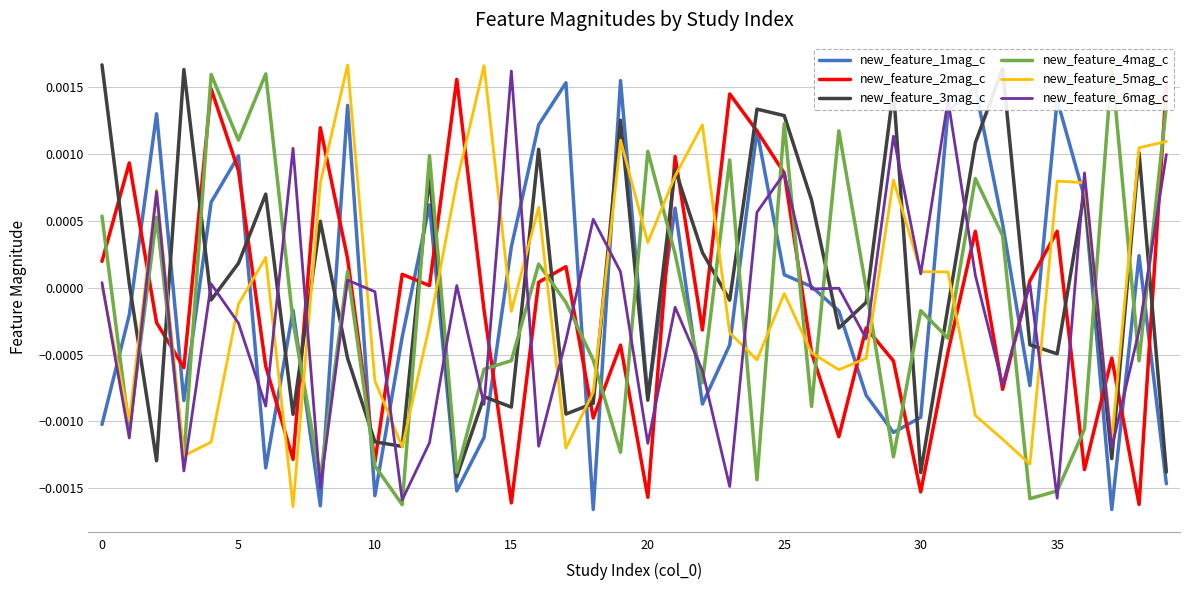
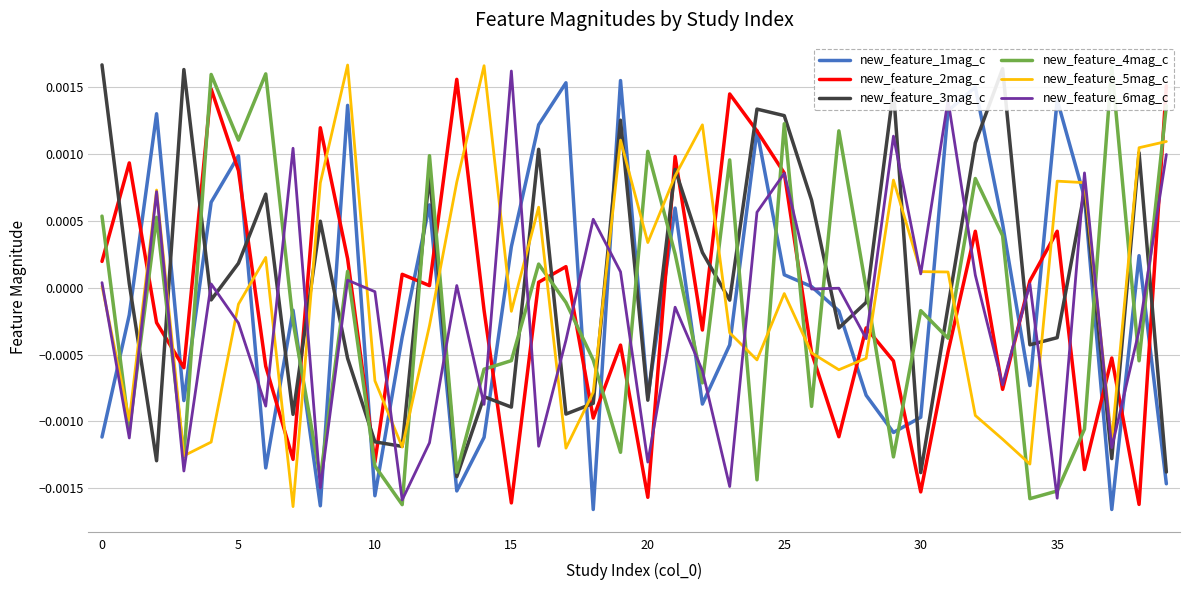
new_feature_1mag_c, 0: -0.00102 -> -0.00112
new_feature_6mag_c, 20: -0.00116 -> -0.00130
new_feature_3mag_c, 35: -0.00049 -> -0.00037
